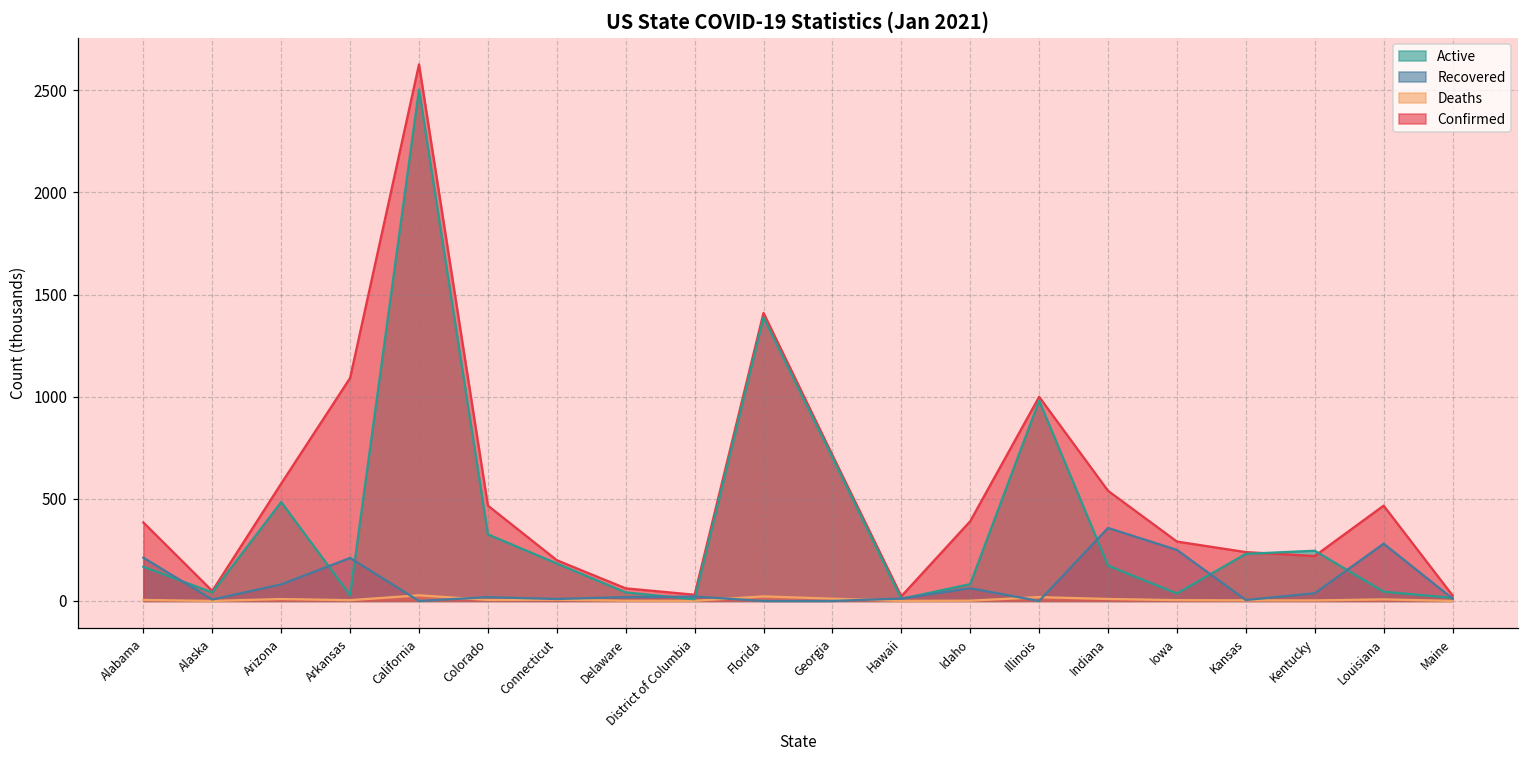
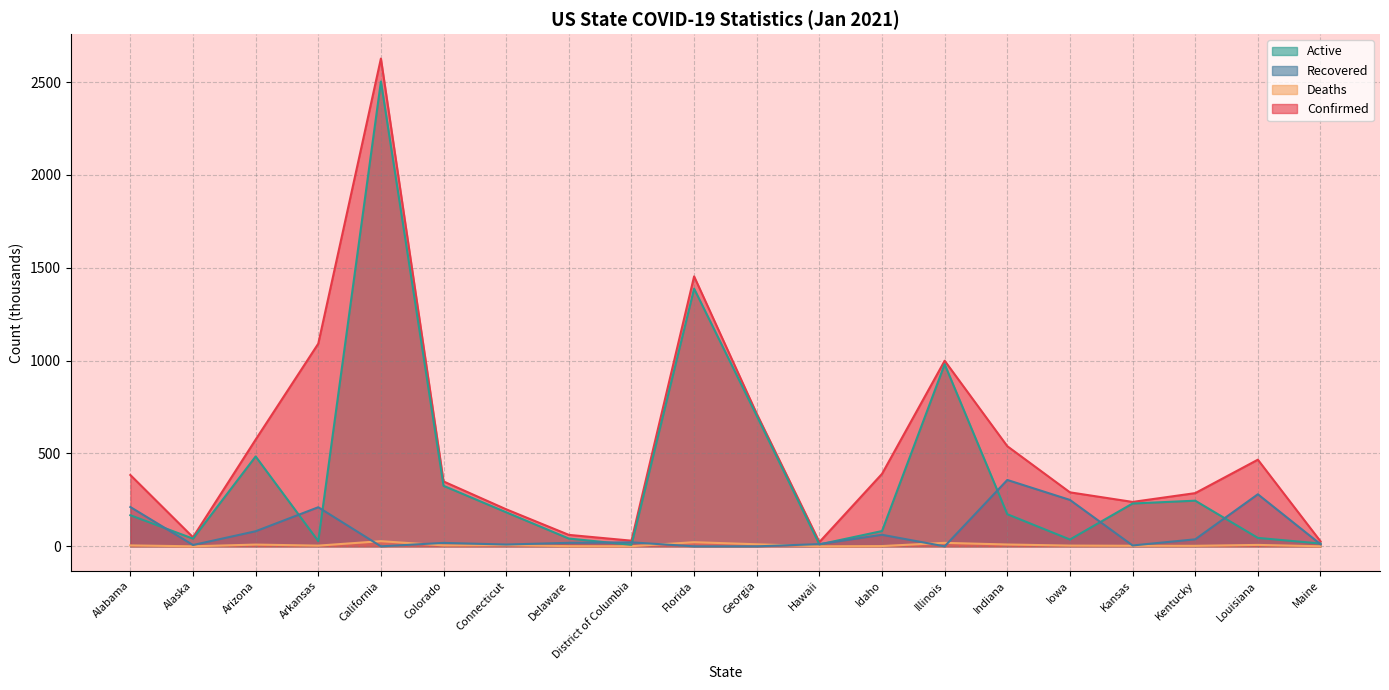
Confirmed, Colorado: 470 -> 350
Confirmed, Florida: 1410 -> 1450
Confirmed, Kentucky: 220 -> 290
